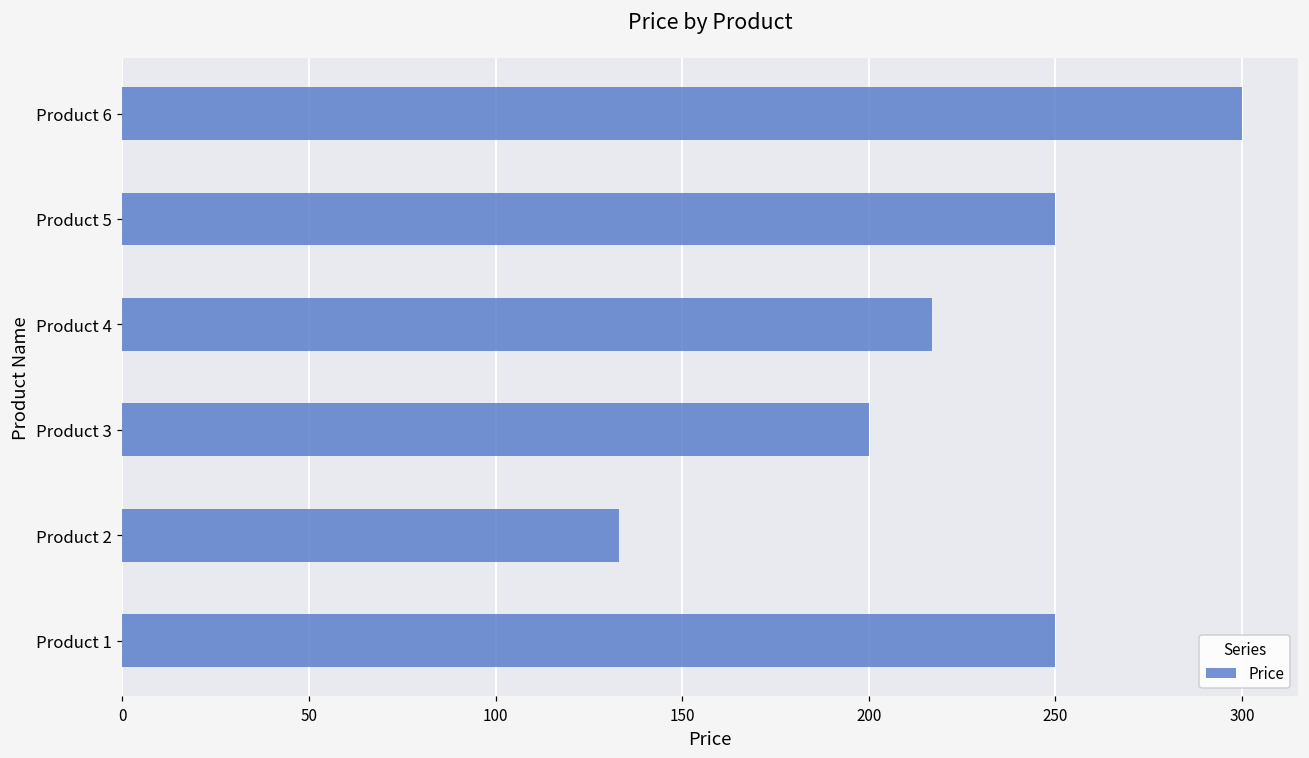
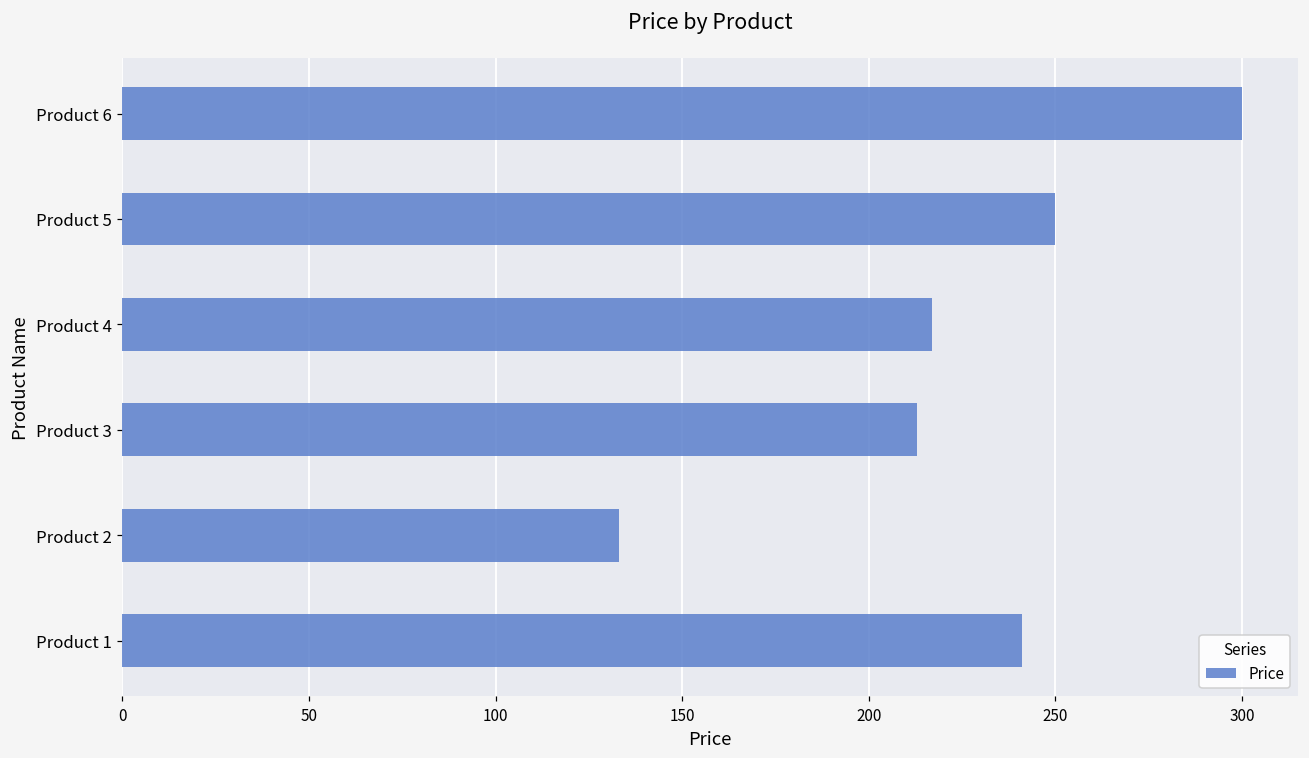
Product 3: 200 -> 213
Product 1: 250 -> 241
